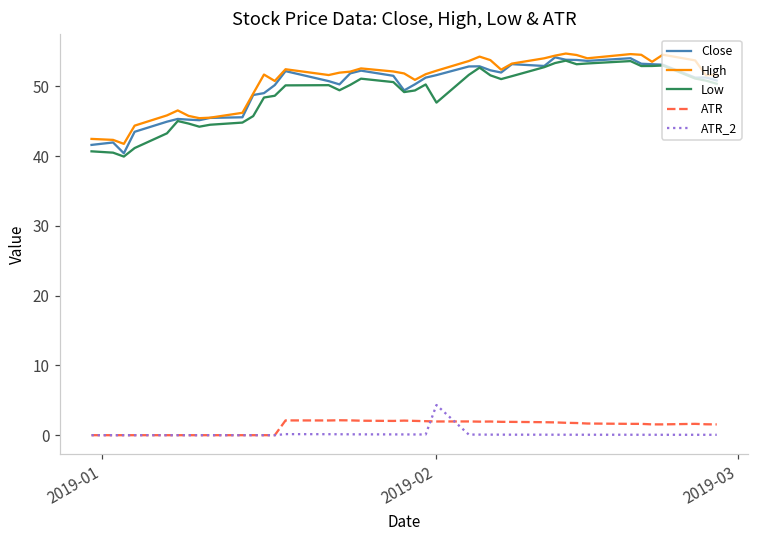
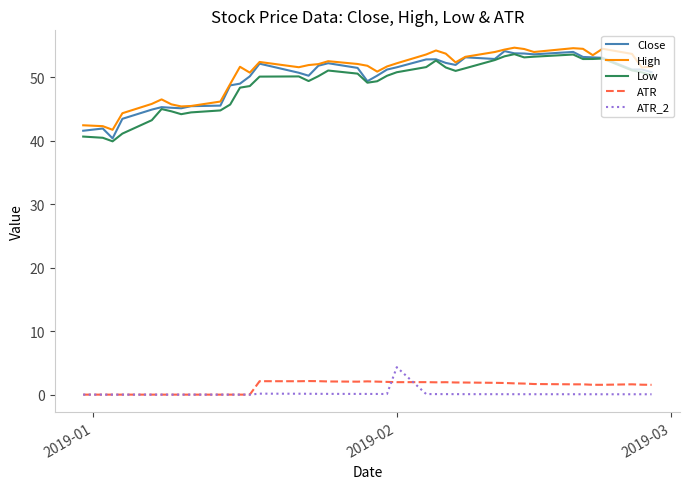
Low, 2019-02: 48 -> 51
